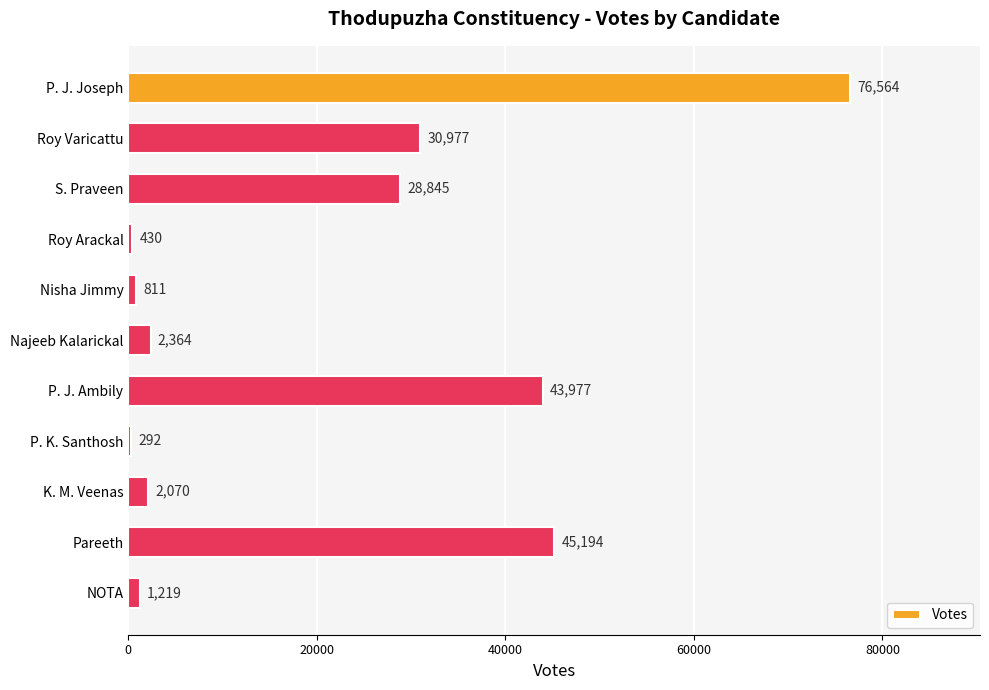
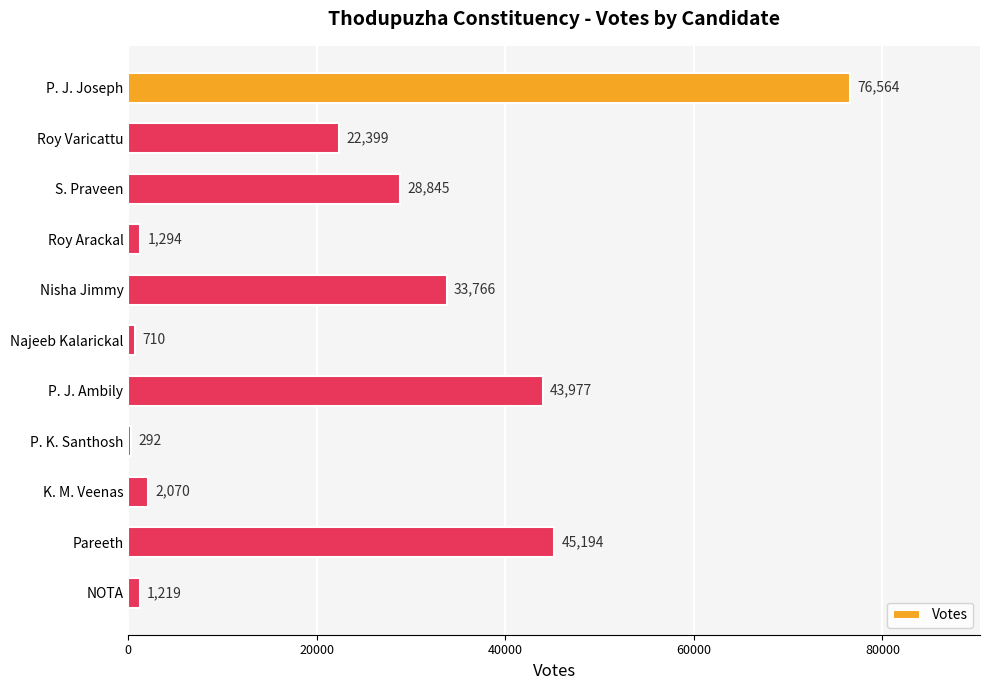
Roy Varicattu: 30,977 -> 22,399
Roy Arackal: 430 -> 1,294
Nisha Jimmy: 811 -> 33,766
Najeeb Kalarickal: 2,364 -> 710
